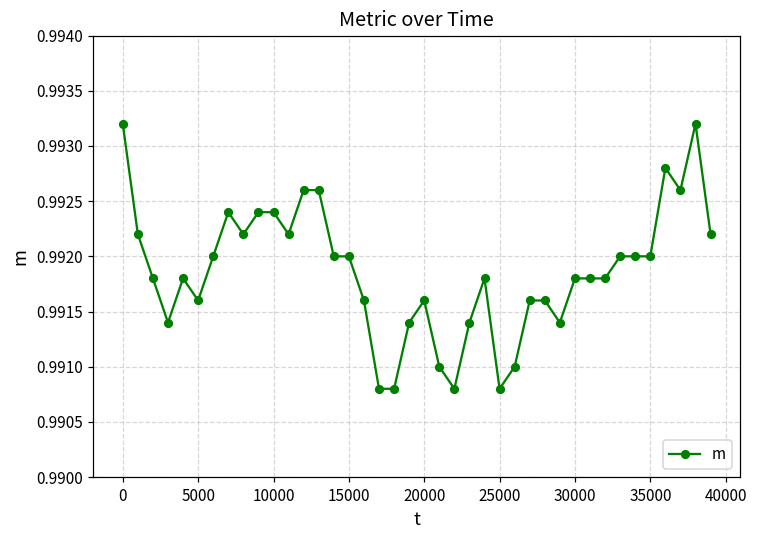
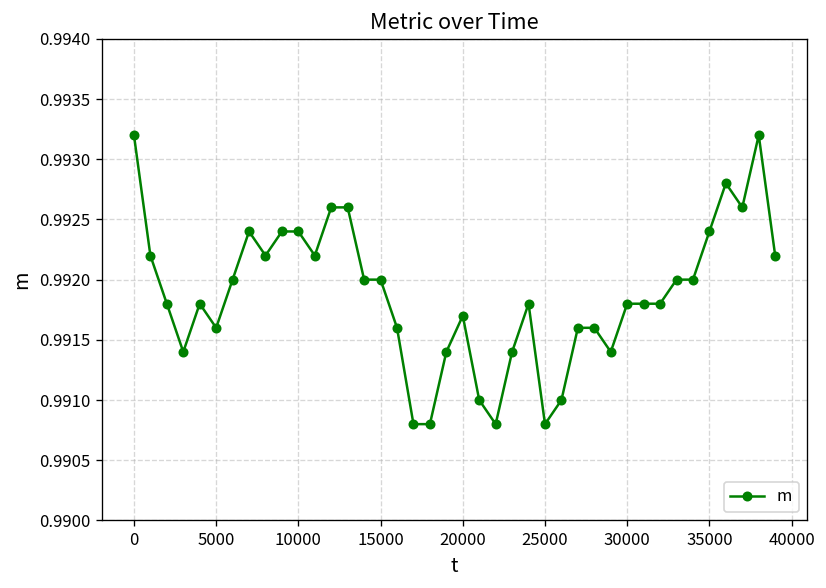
20000: 0.9916 -> 0.9917
35000: 0.9920 -> 0.9924
